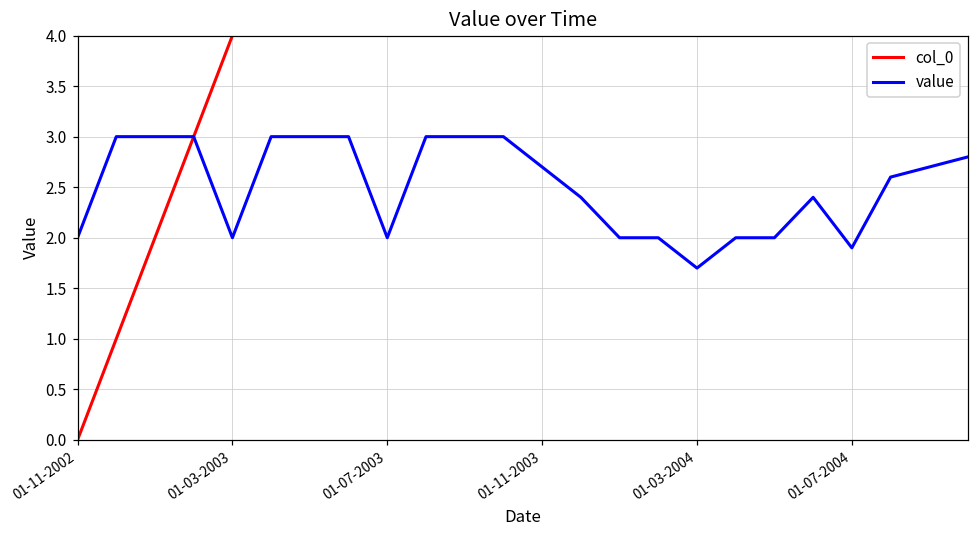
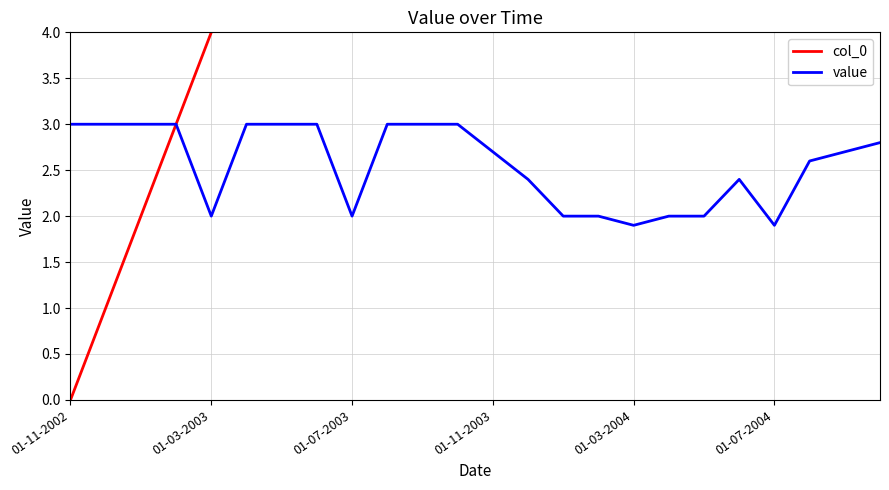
value, 01-11-2002: 2 -> 3
value, 01-03-2004: 1.7 -> 1.9
